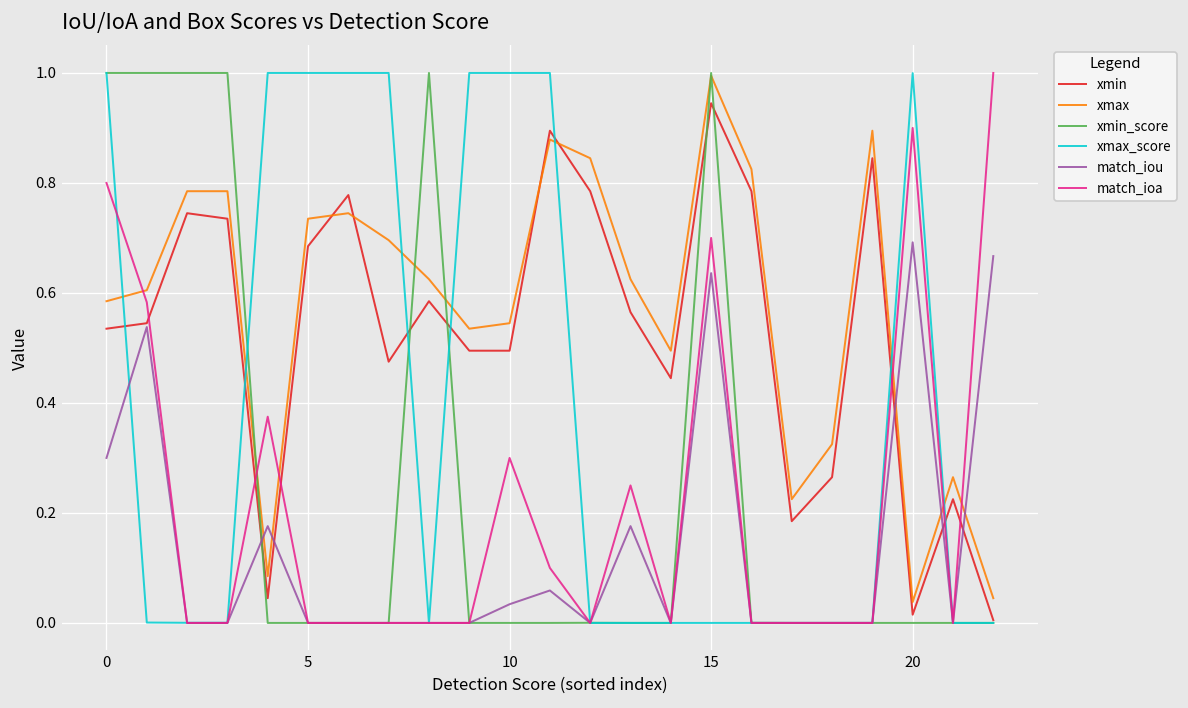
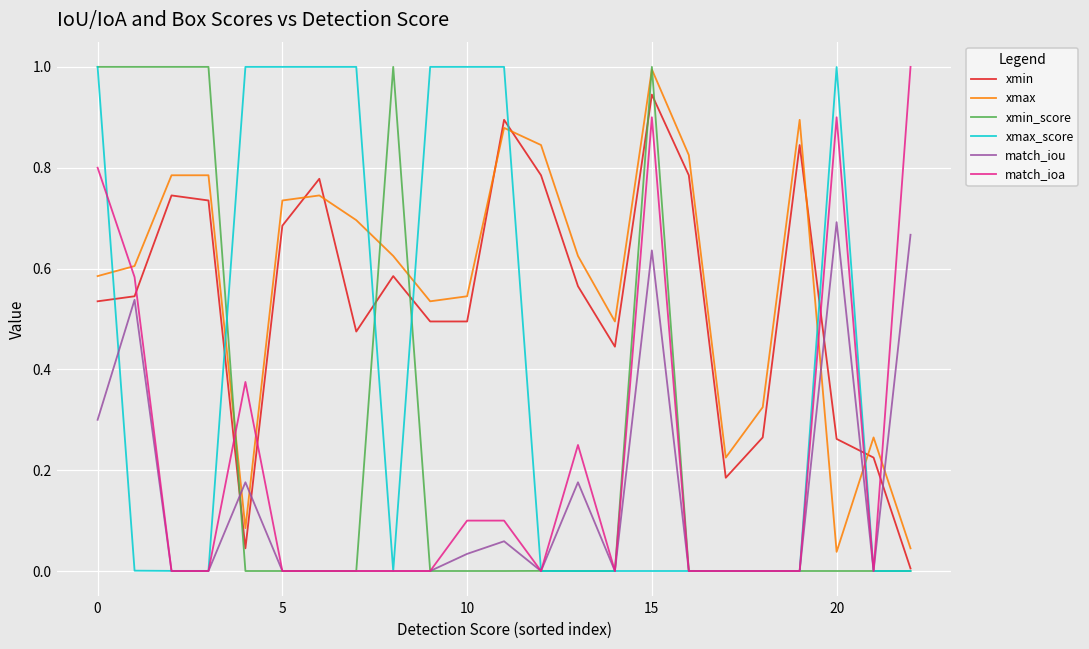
match_ioa, 10: 0.3 -> 0.1
match_ioa, 15: 0.7 -> 0.9
xmin, 20: 0.02 -> 0.26
